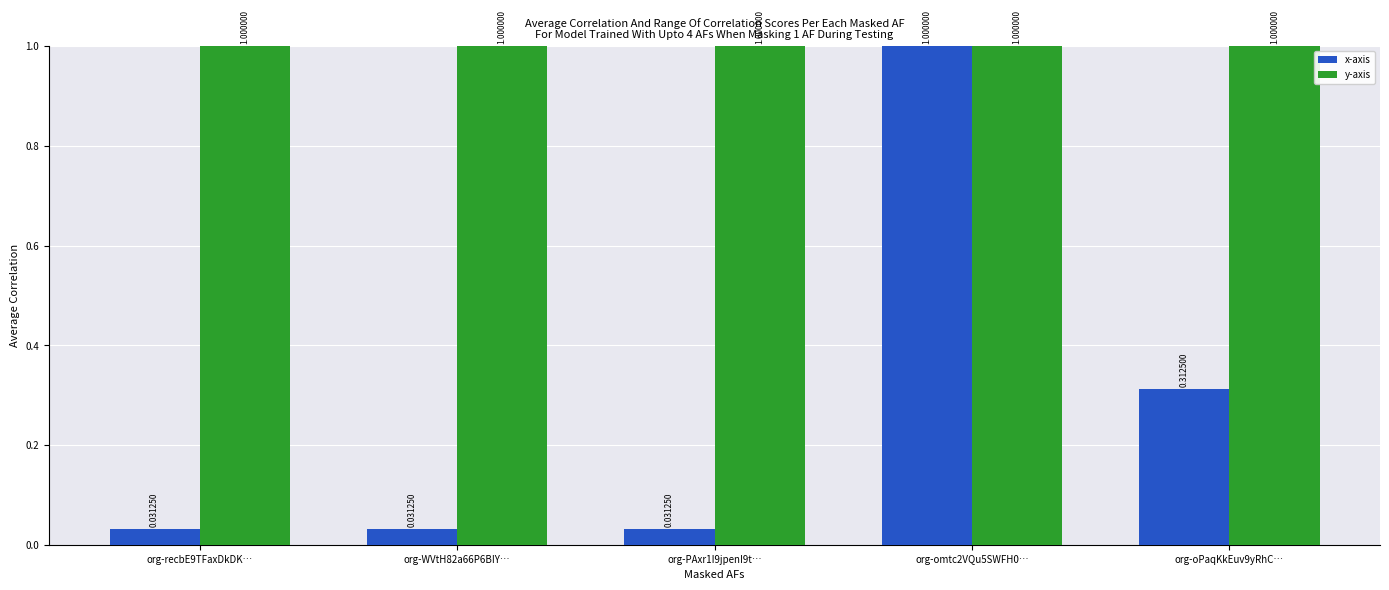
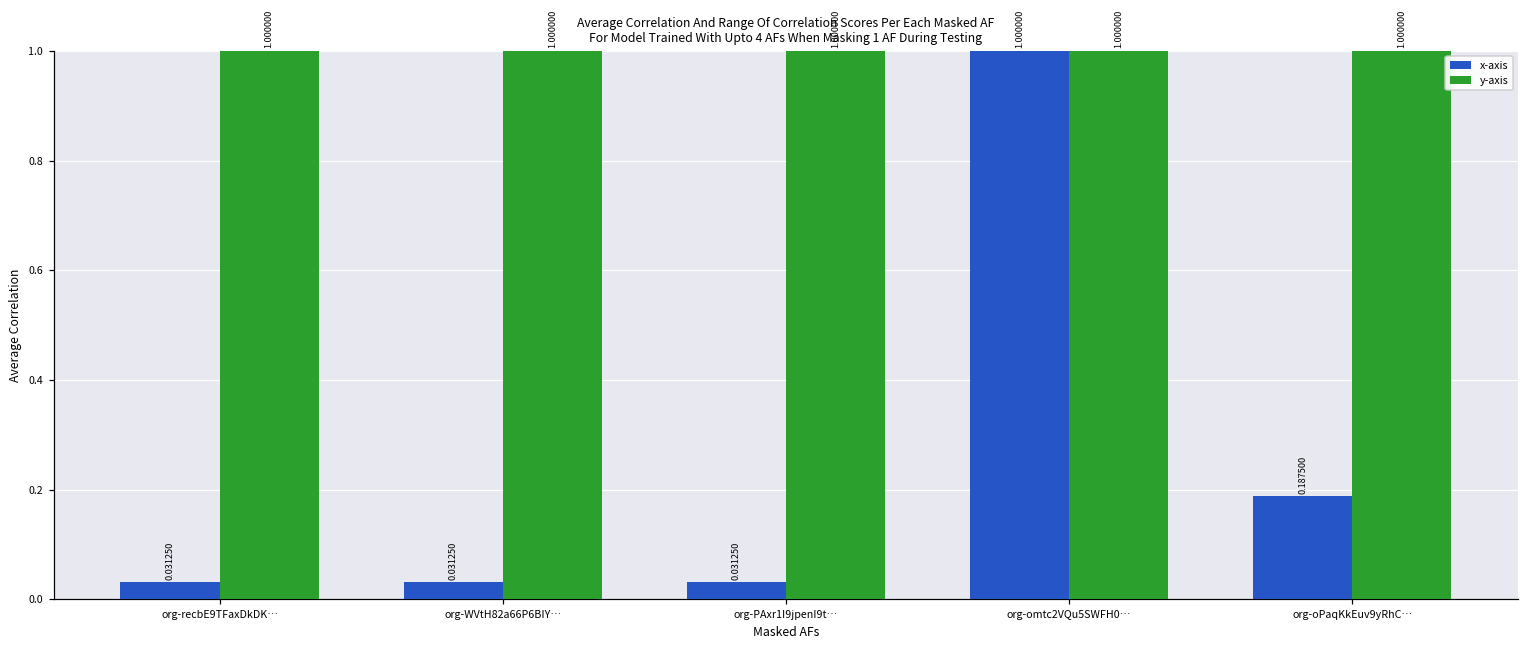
x-axis, org-oPaqKkEuv9yRhC…: 0.312500 -> 0.187500
